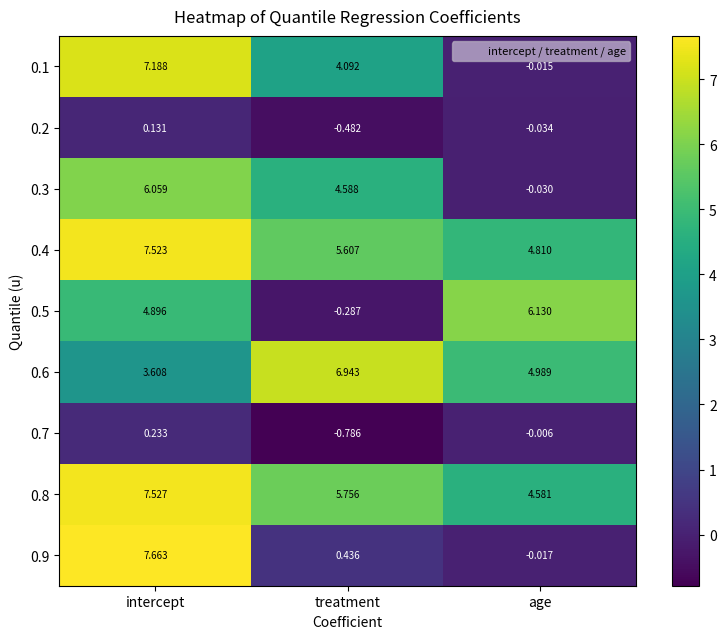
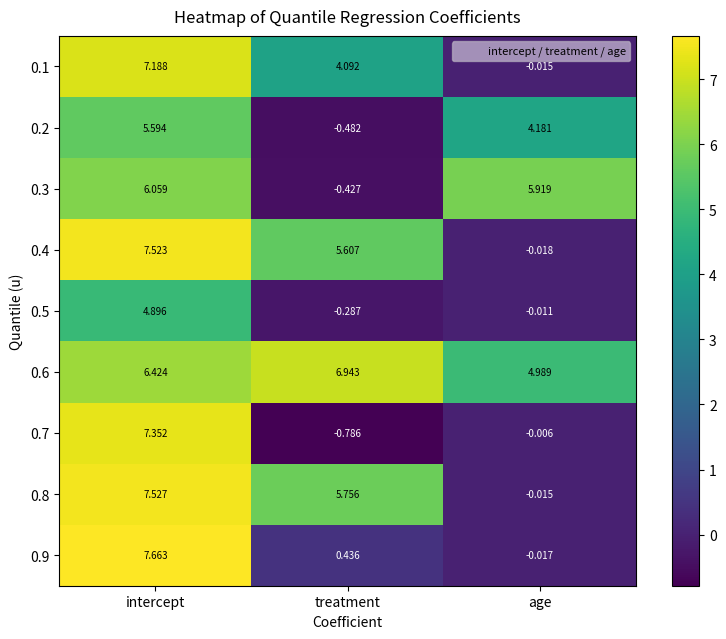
0.2, intercept: 0.131 -> 5.594
0.2, age: -0.034 -> 4.181
0.3, treatment: 4.588 -> -0.427
0.3, age: -0.030 -> 5.919
0.4, age: 4.810 -> -0.018
0.5, age: 6.130 -> -0.011
0.6, intercept: 3.608 -> 6.424
0.7, intercept: 0.233 -> 7.352
0.8, age: 4.581 -> -0.015
